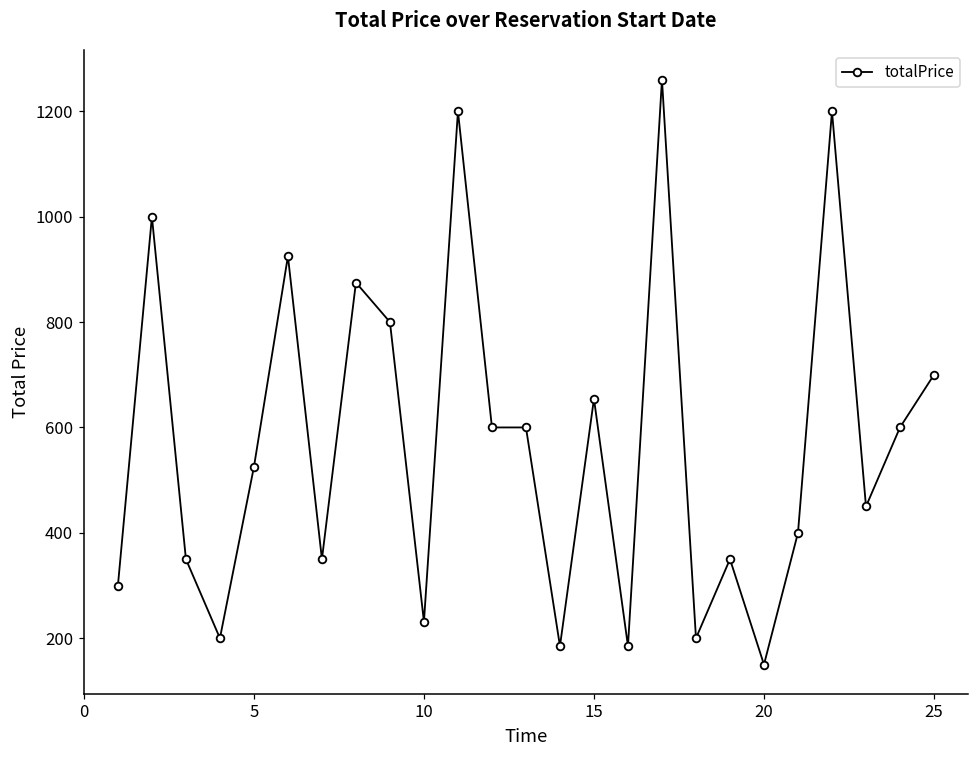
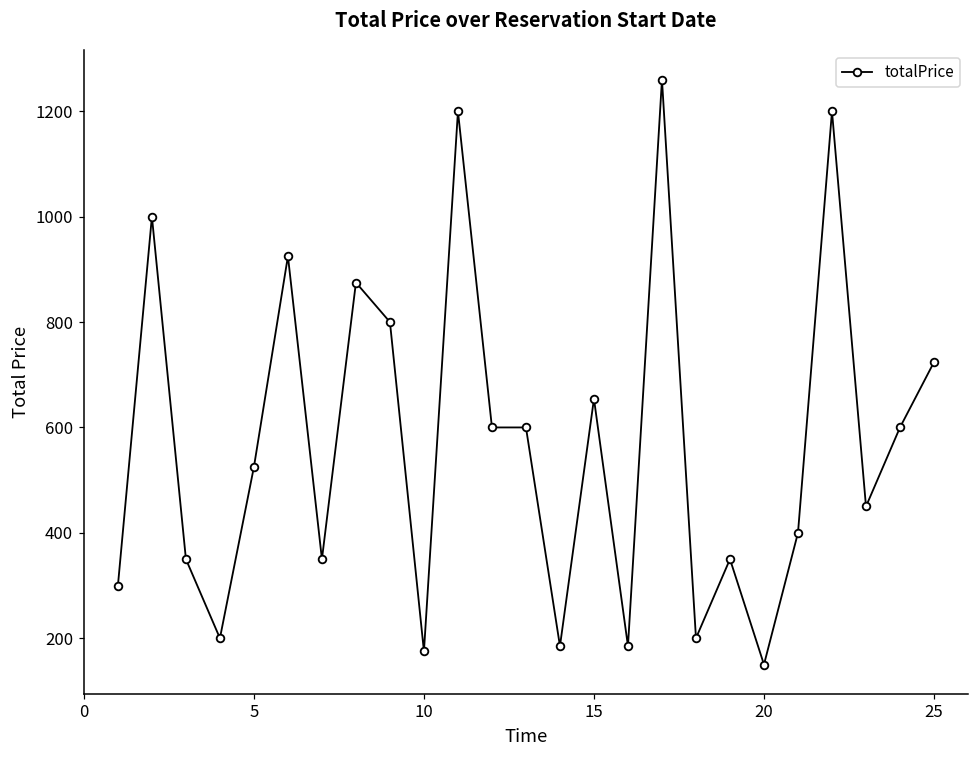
10: 230 -> 170
25: 700 -> 720
